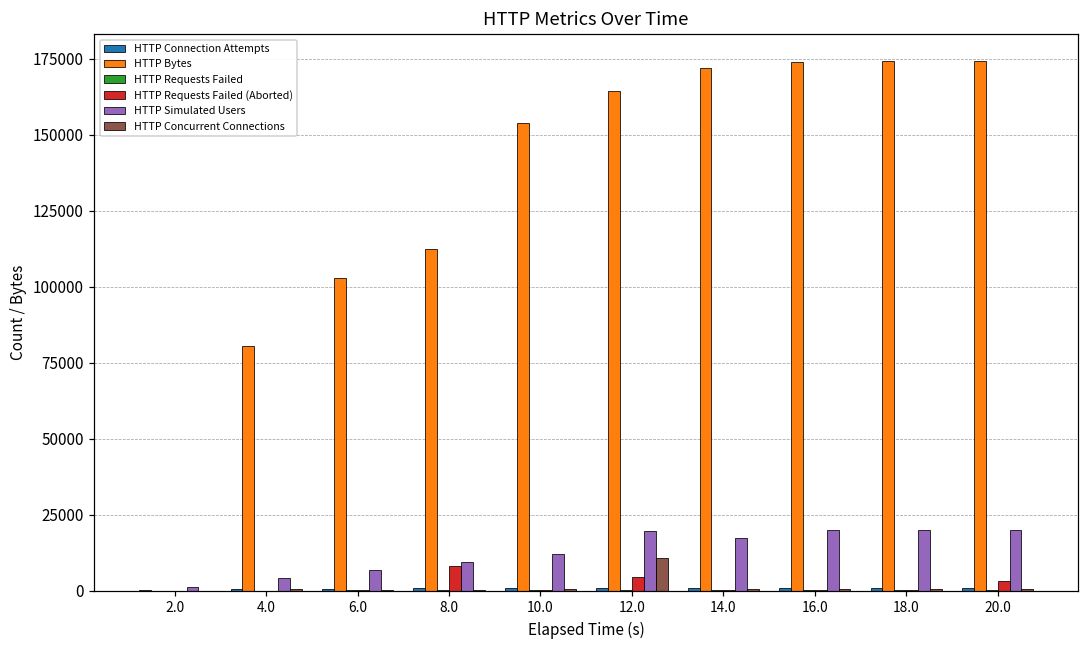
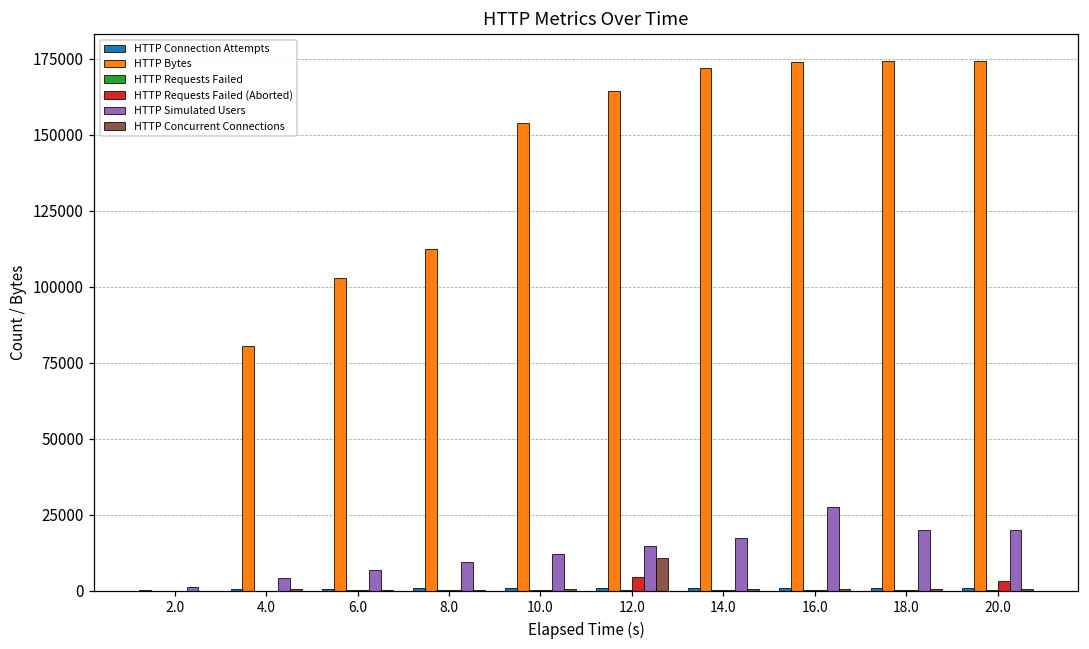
HTTP Requests Failed (Aborted), 8.0: 8000 -> 0
HTTP Simulated Users, 12.0: 20000 -> 15000
HTTP Simulated Users, 16.0: 20000 -> 27000
